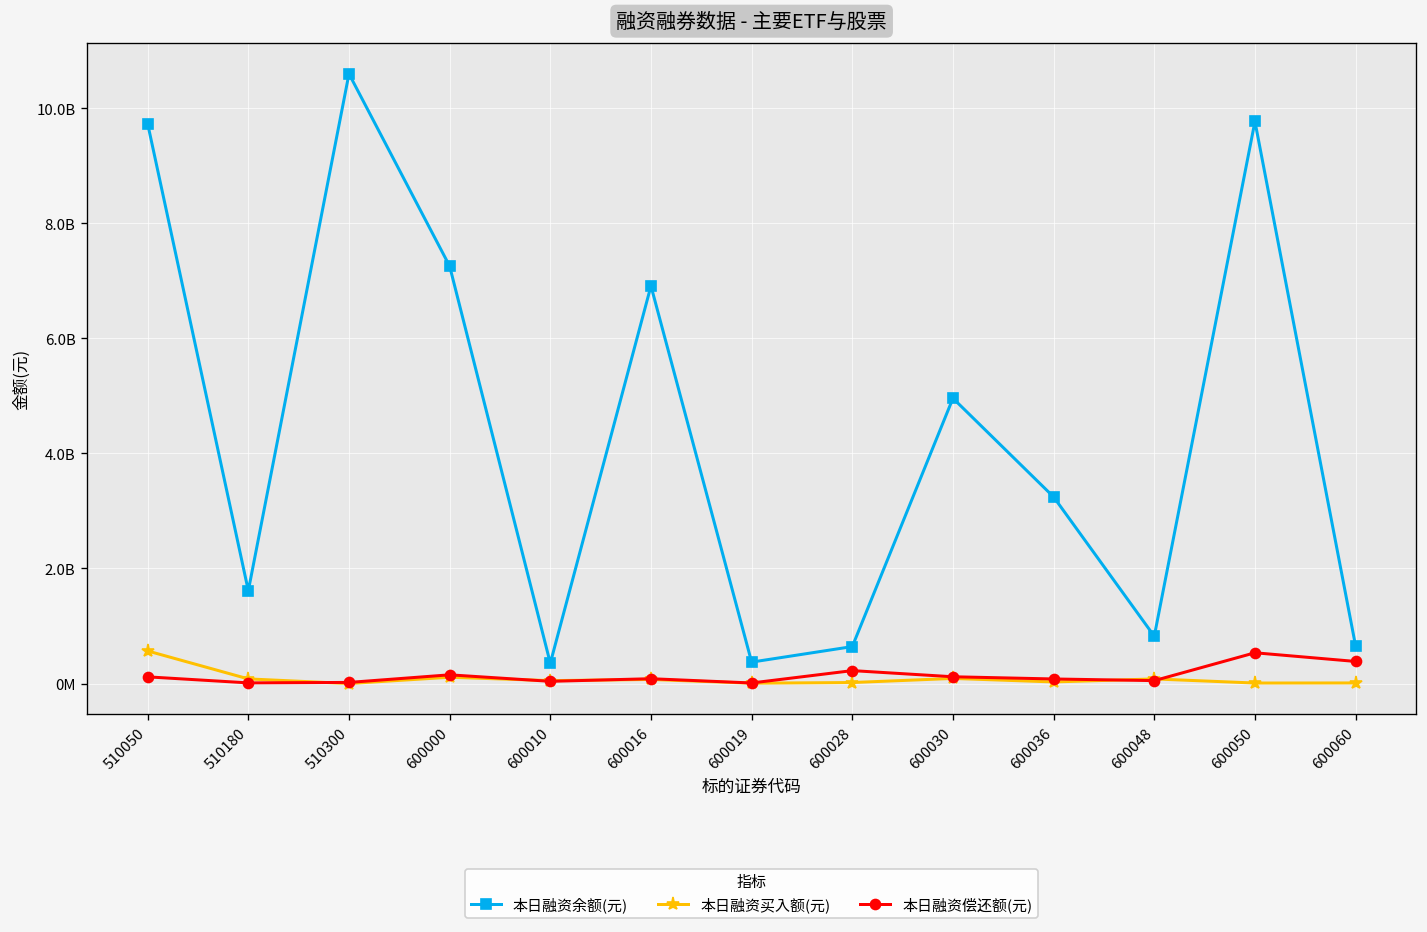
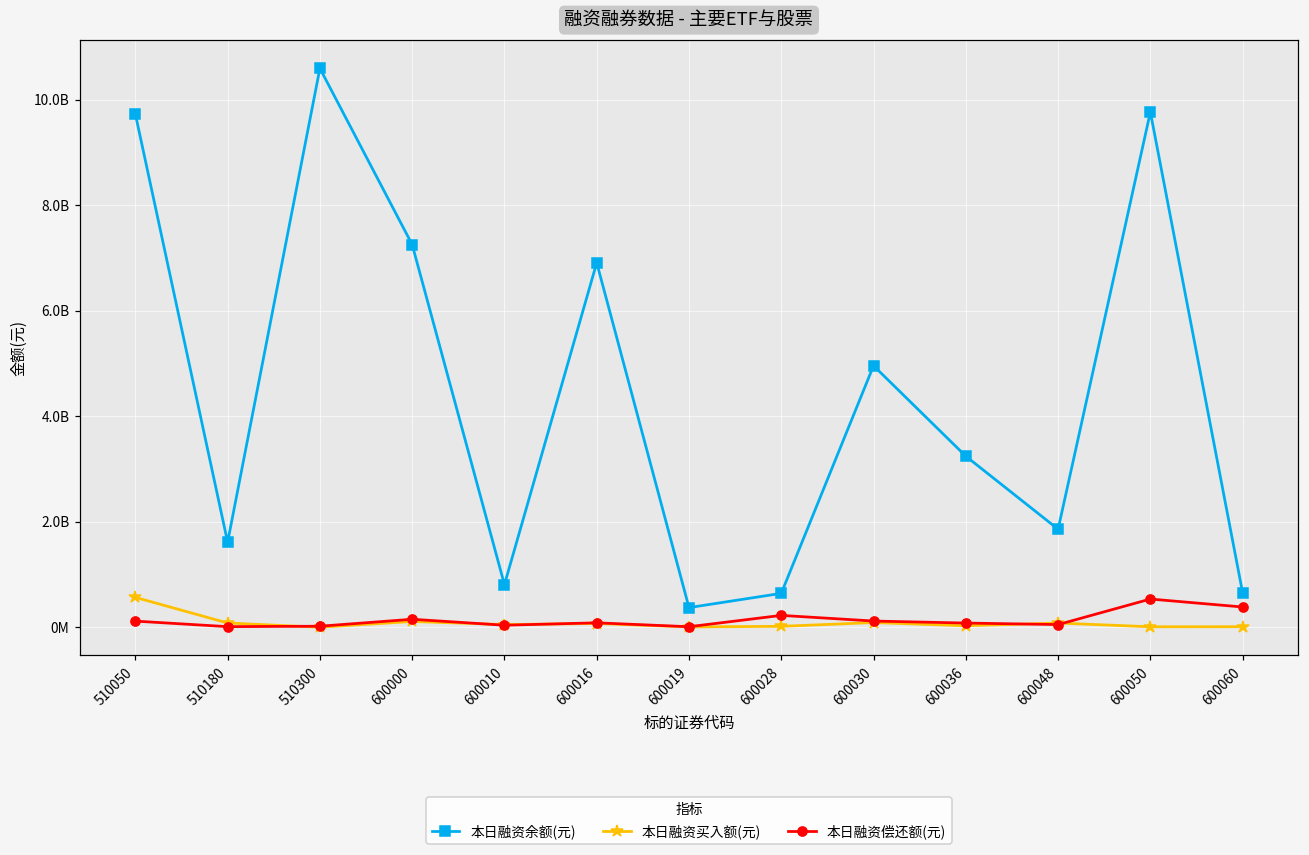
本日融资余额(元), 600010: 400000000 -> 800000000
本日融资余额(元), 600048: 800000000 -> 1900000000
